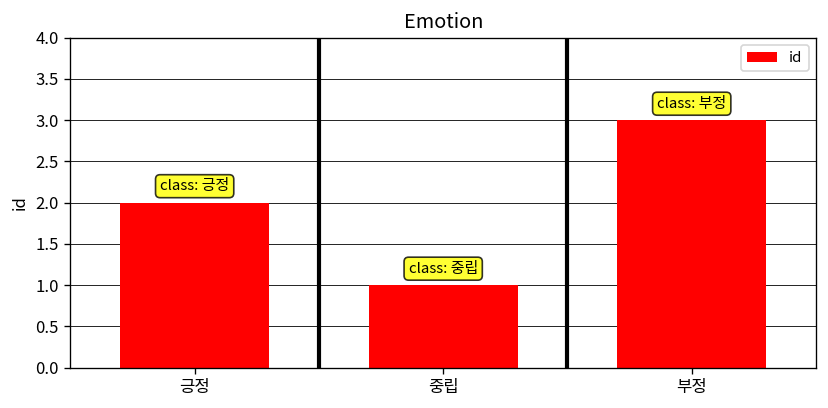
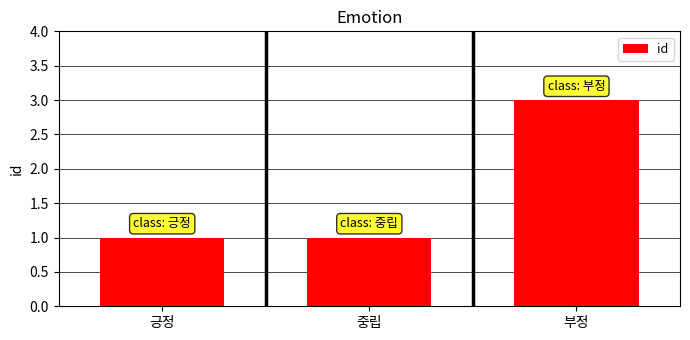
긍정: 2 -> 1
